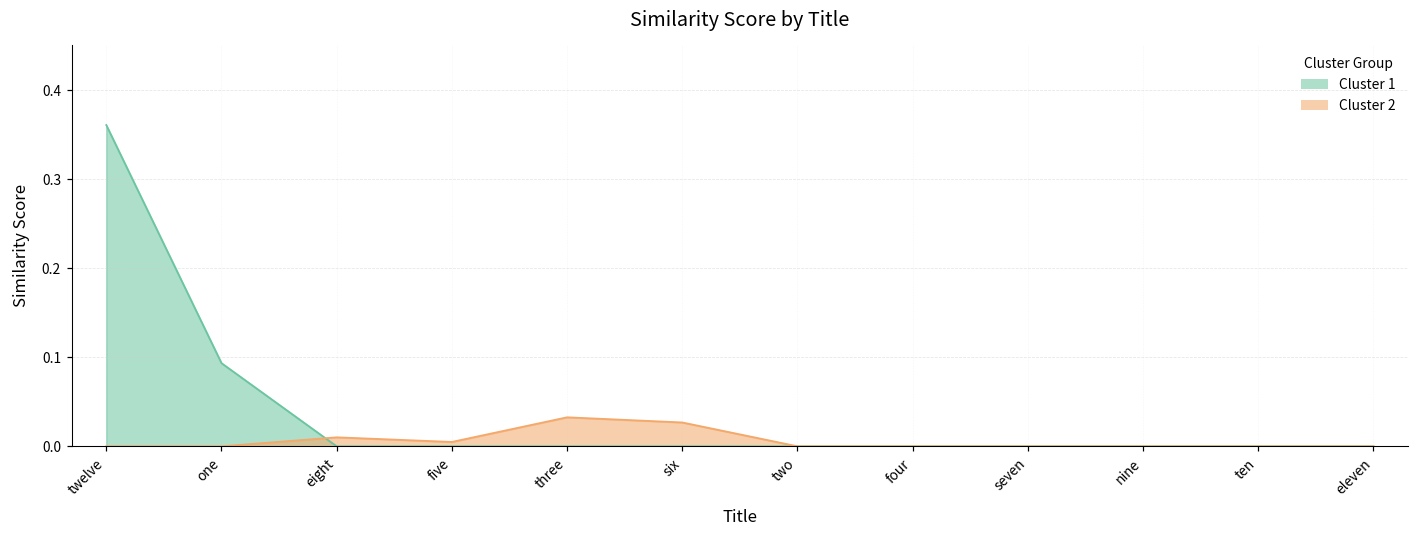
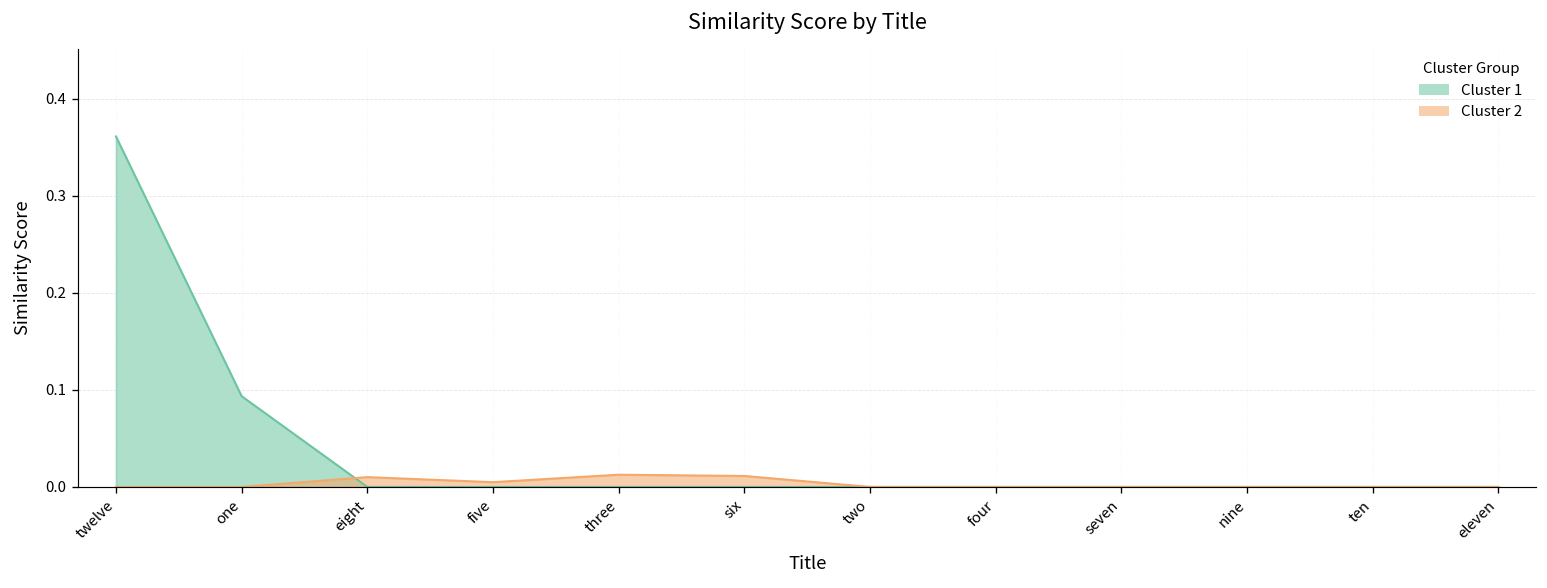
Cluster 2, three: 0.03 -> 0.01
Cluster 2, six: 0.03 -> 0.01
